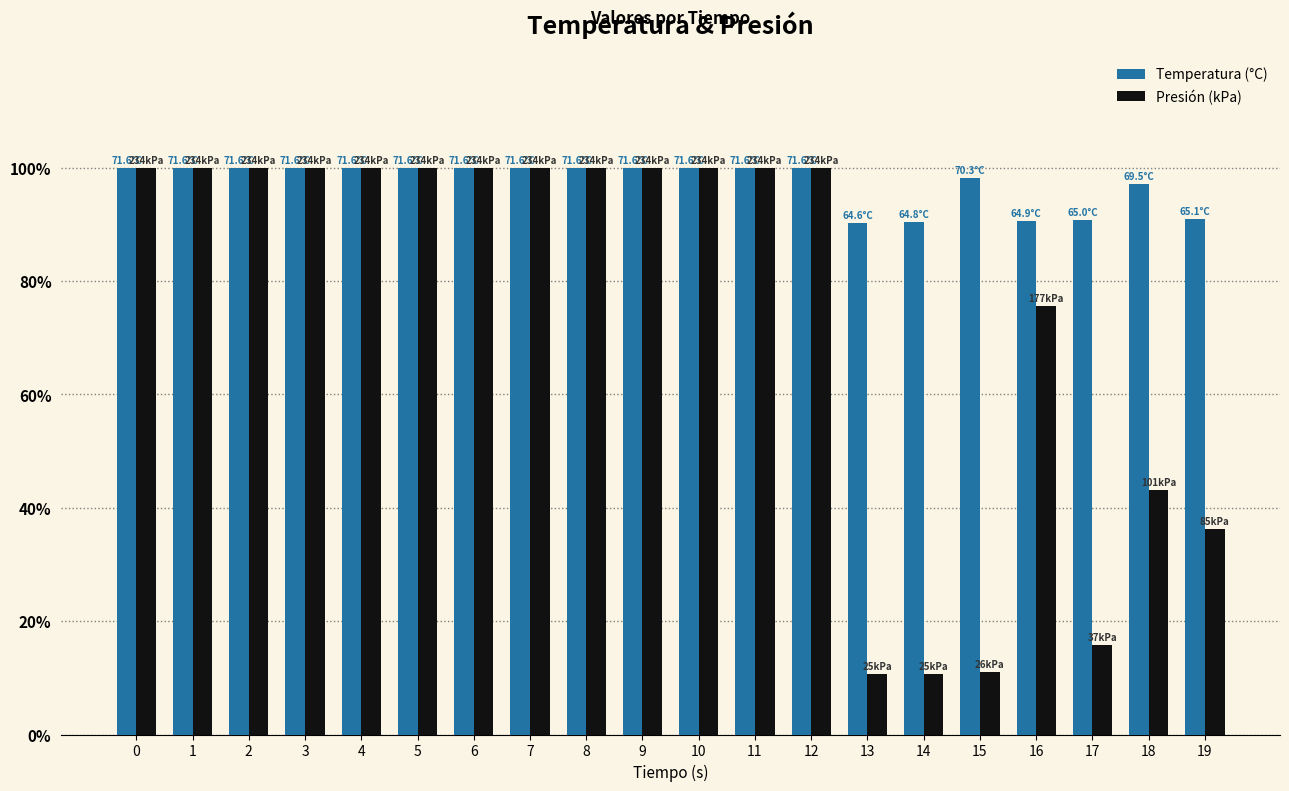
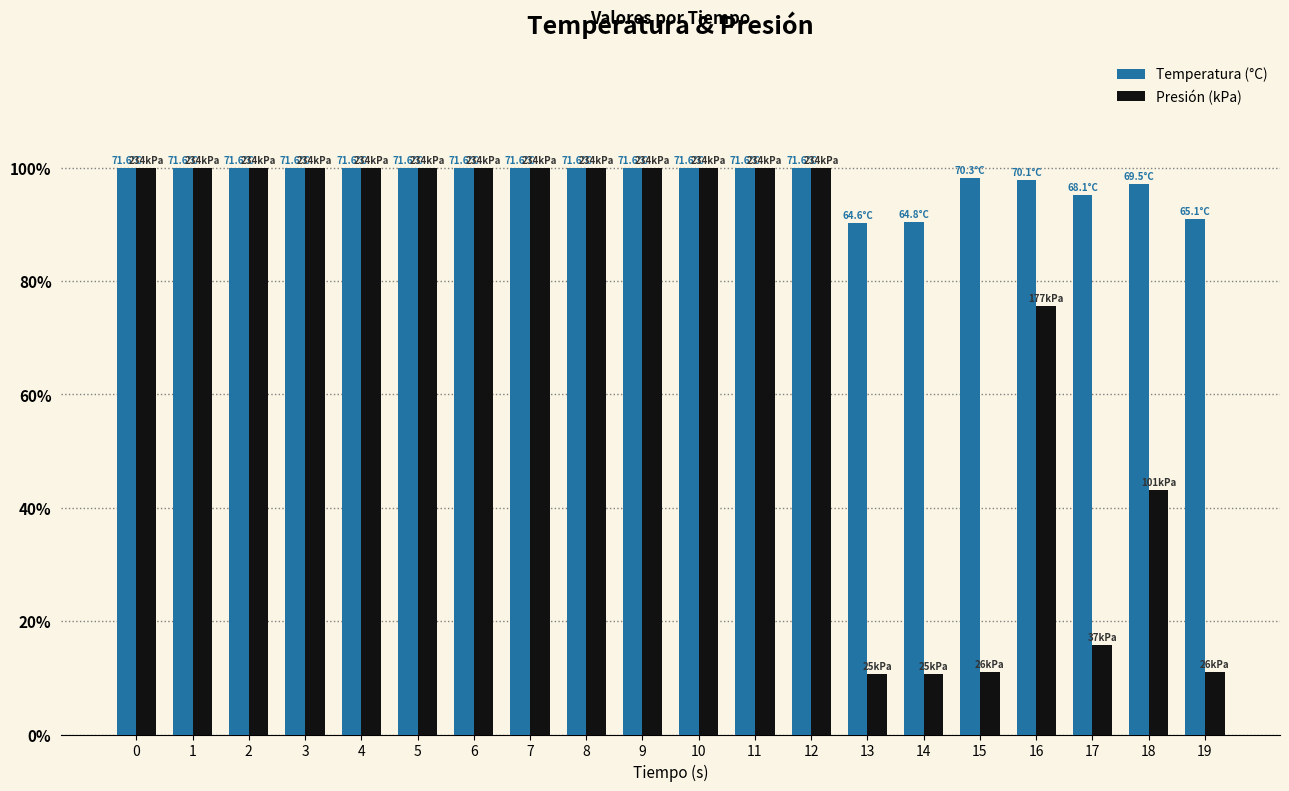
Temperatura (°C), 16: 64.9°C -> 70.1°C
Temperatura (°C), 17: 65.0°C -> 68.1°C
Presión (kPa), 19: 85 -> 26
